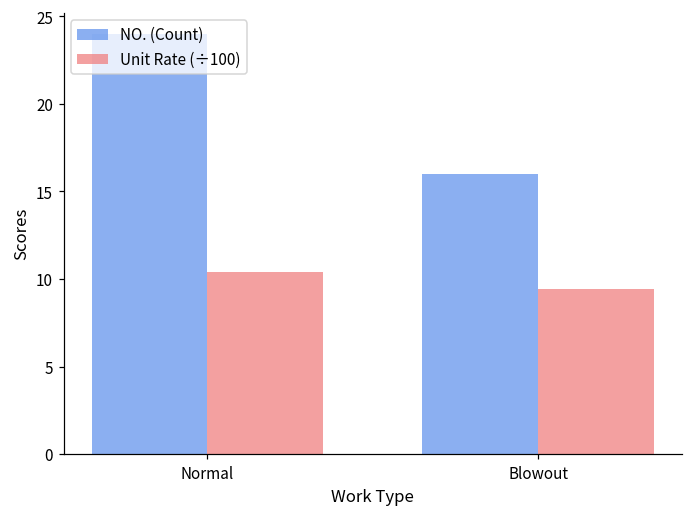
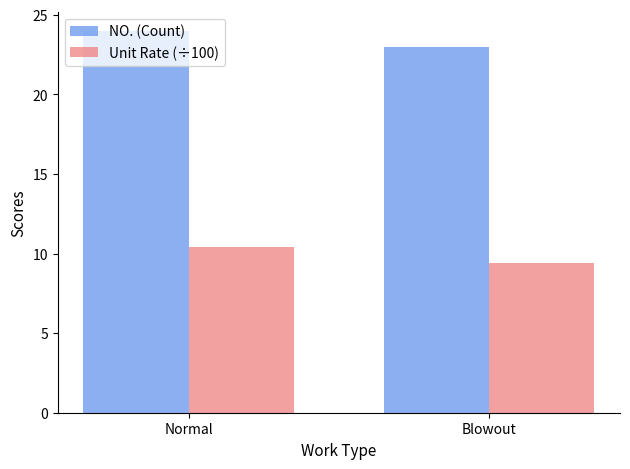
NO. (Count), Blowout: 16 -> 23
